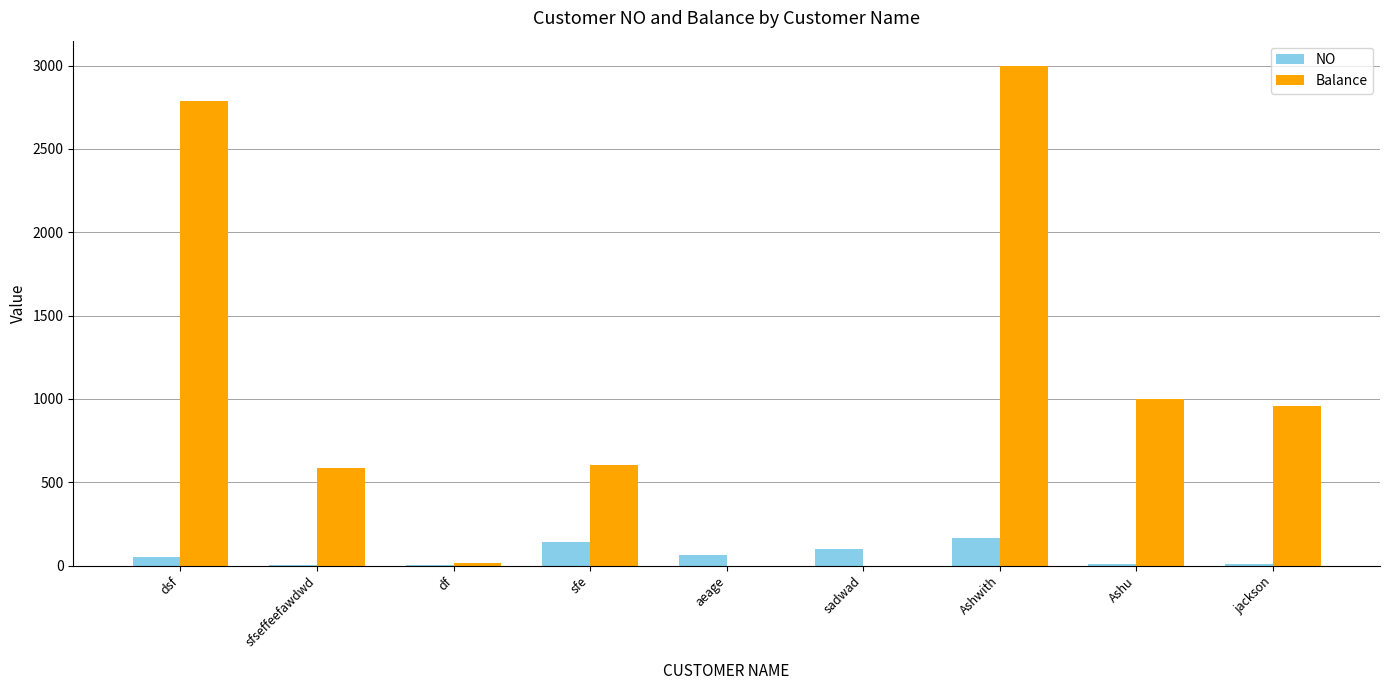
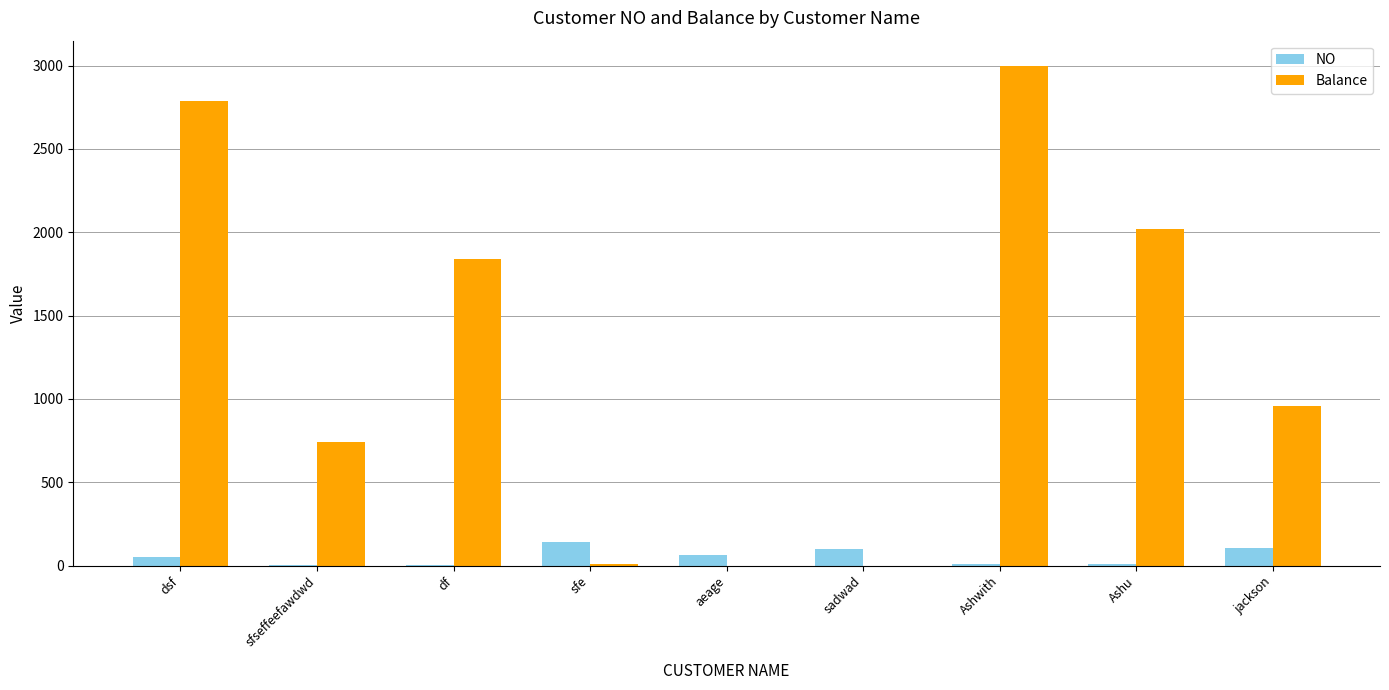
Balance, sfseffeefawdwd: 590 -> 740
Balance, df: 20 -> 1840
Balance, sfe: 600 -> 10
NO, Ashwith: 160 -> 10
Balance, Ashu: 1000 -> 2020
NO, jackson: 10 -> 110
